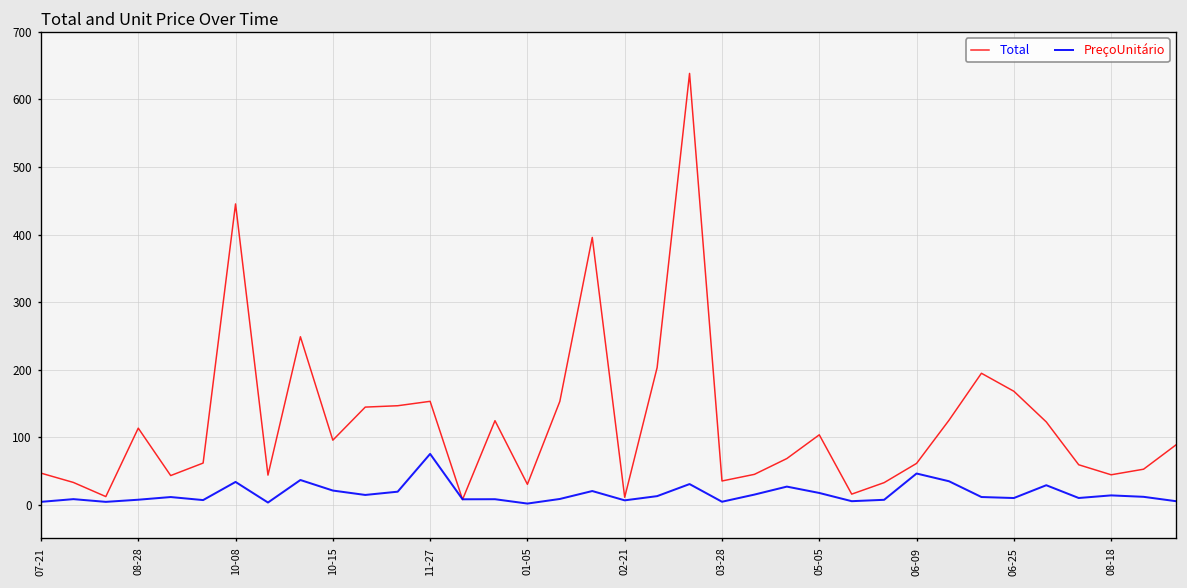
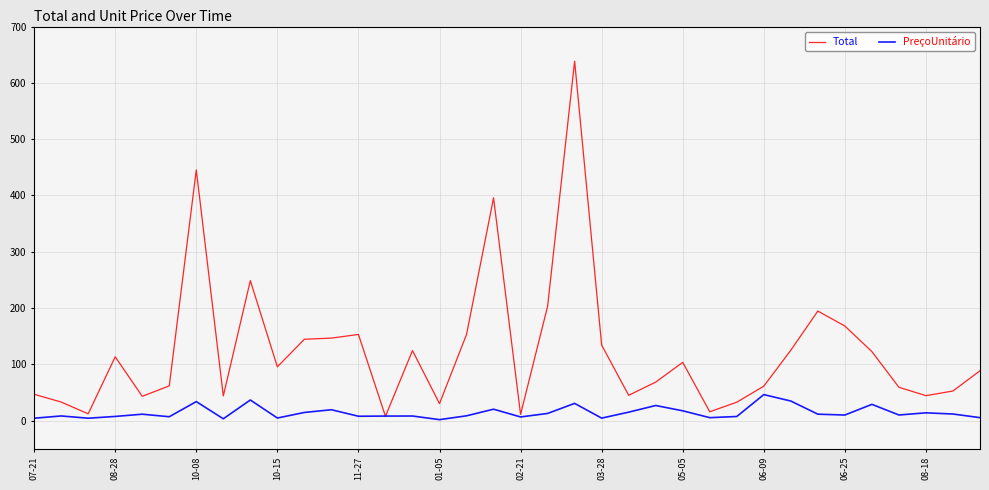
PreçoUnitário, 10-15: 20 -> 0
PreçoUnitário, 11-27: 80 -> 10
Total, 03-28: 40 -> 130
